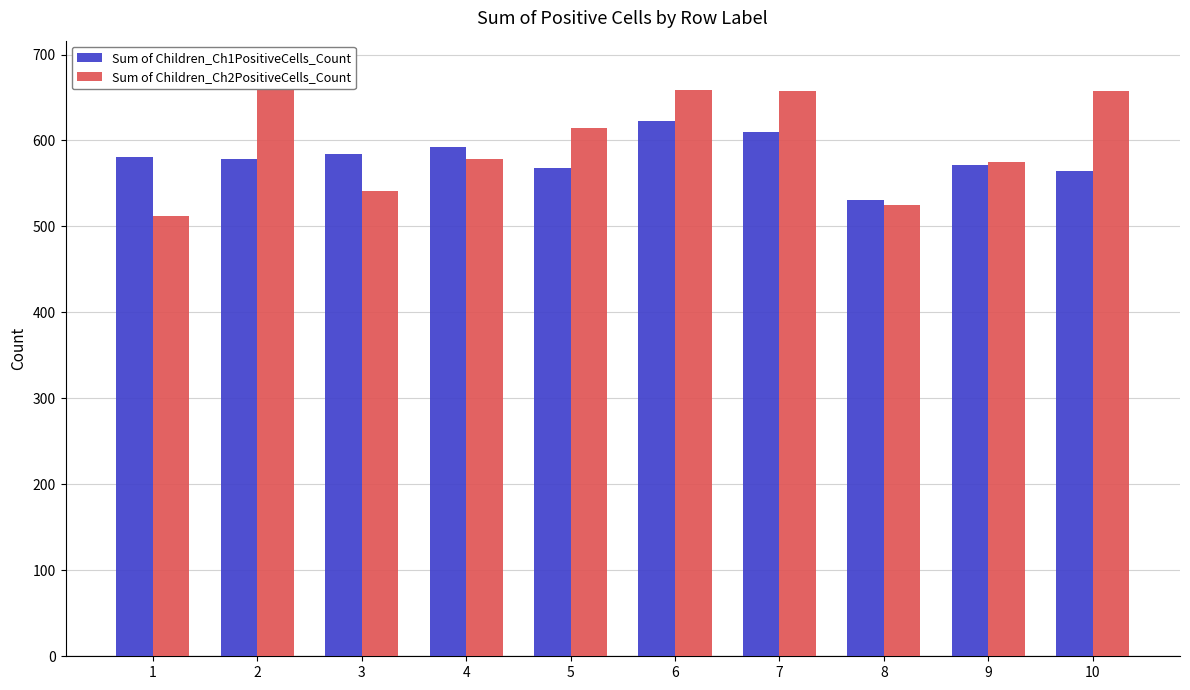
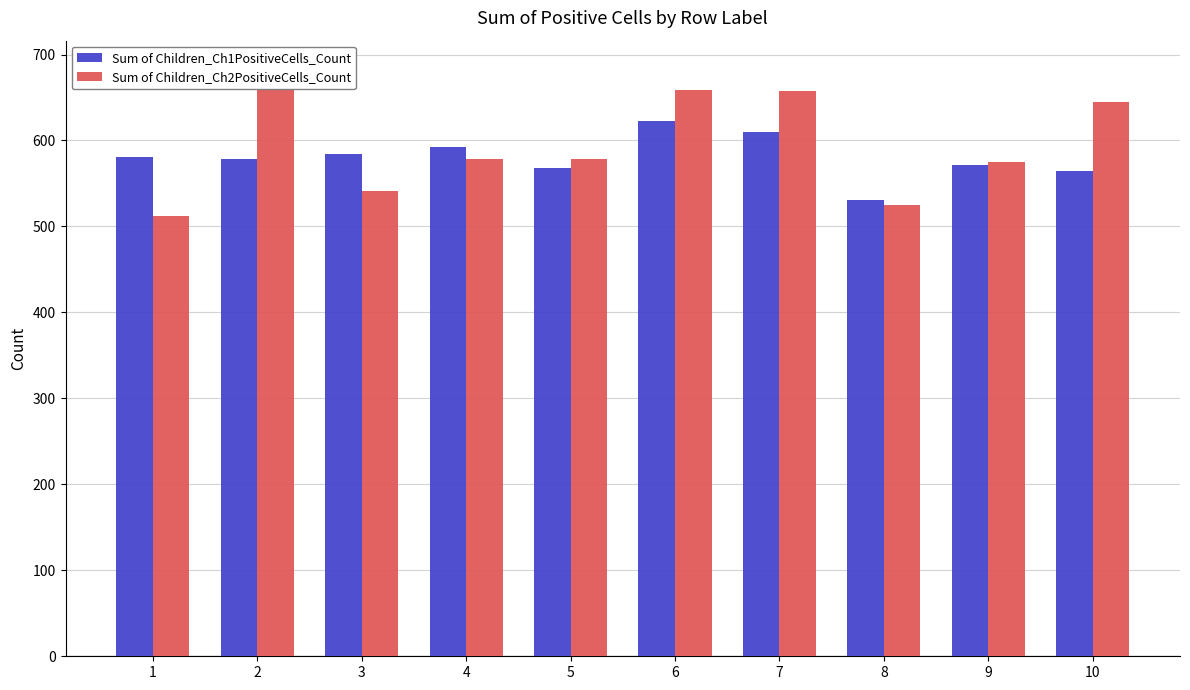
Sum of Children_Ch2PositiveCells_Count, 5: 610 -> 580
Sum of Children_Ch2PositiveCells_Count, 10: 660 -> 650
